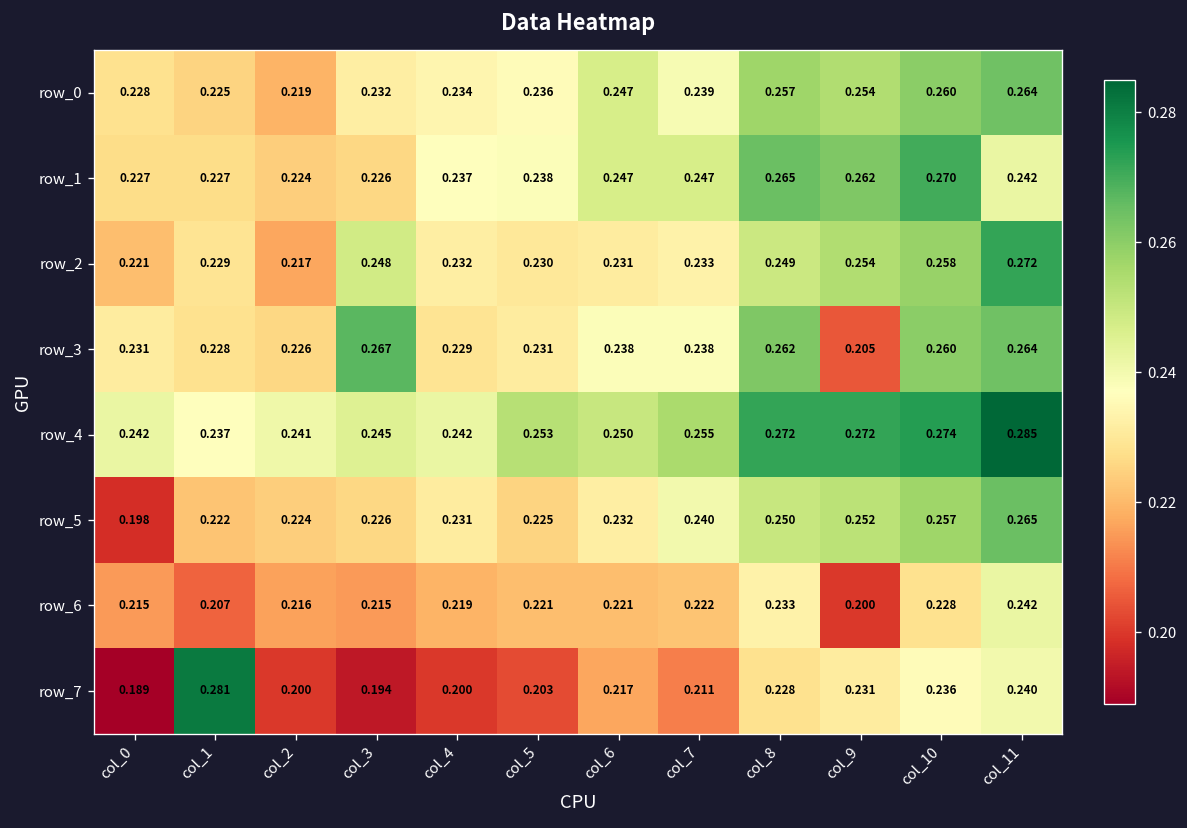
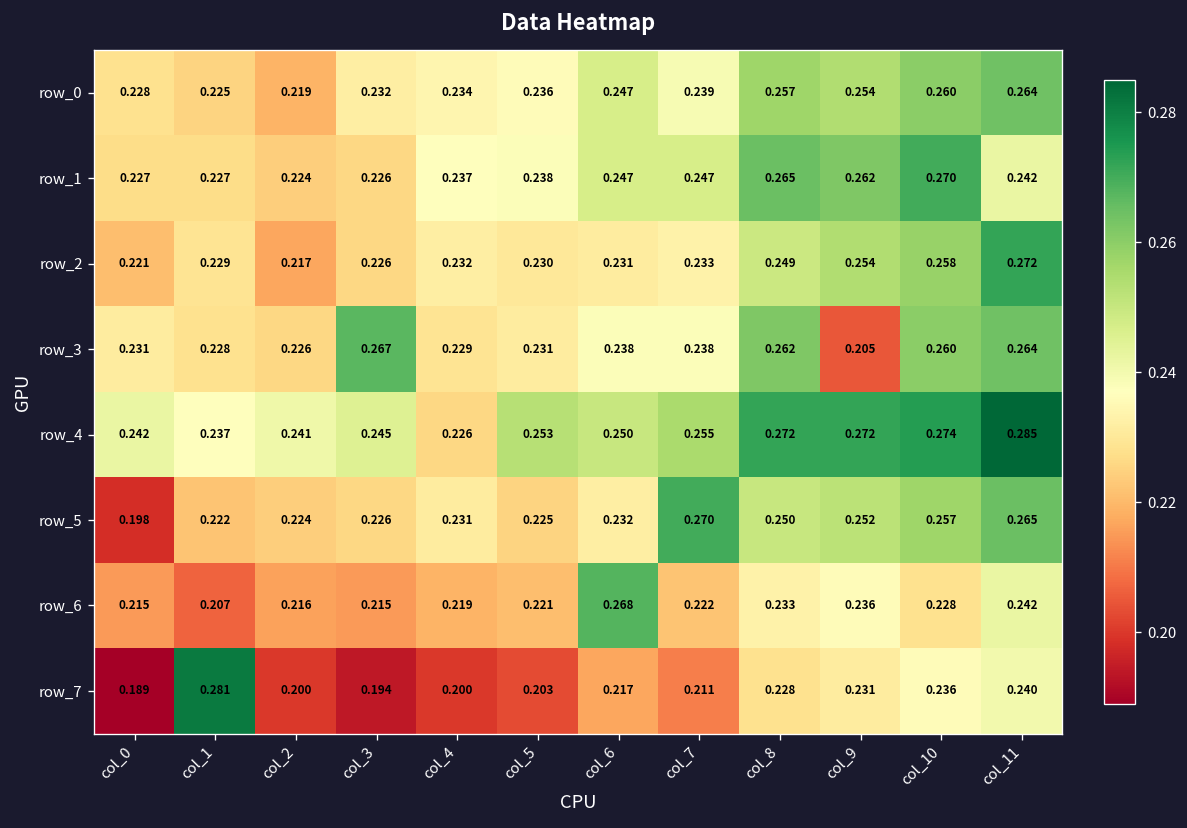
row_2, col_3: 0.248 -> 0.226
row_4, col_4: 0.242 -> 0.226
row_5, col_7: 0.240 -> 0.270
row_6, col_6: 0.221 -> 0.268
row_6, col_9: 0.200 -> 0.236
